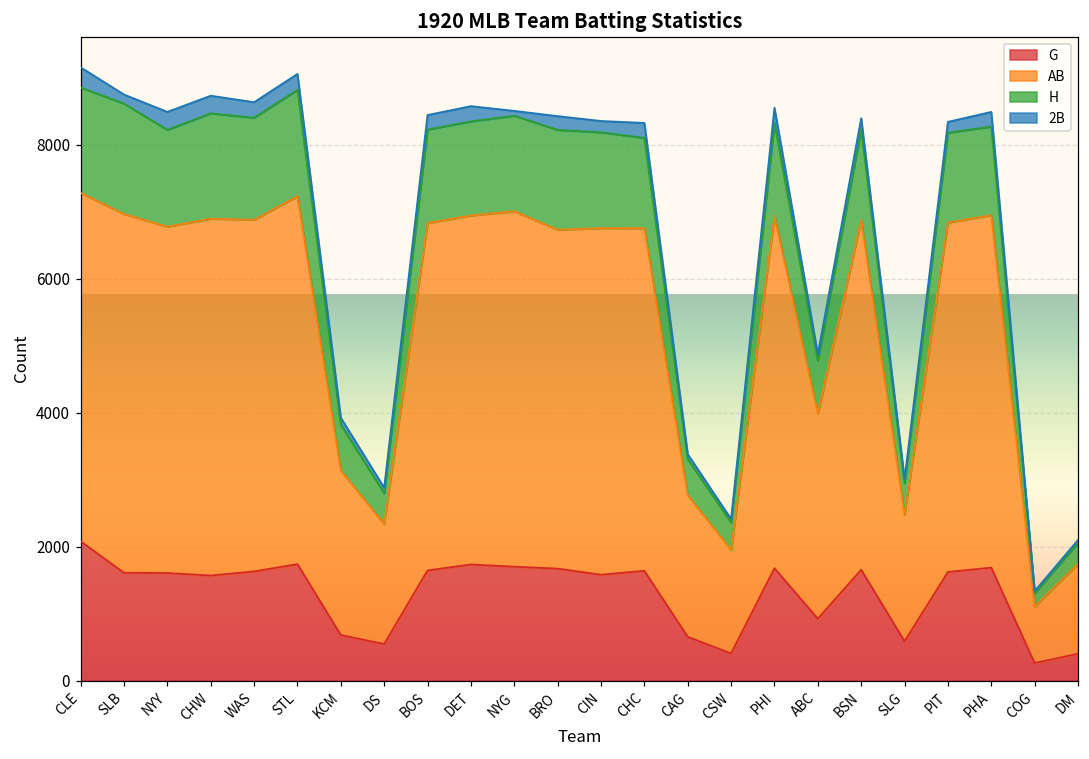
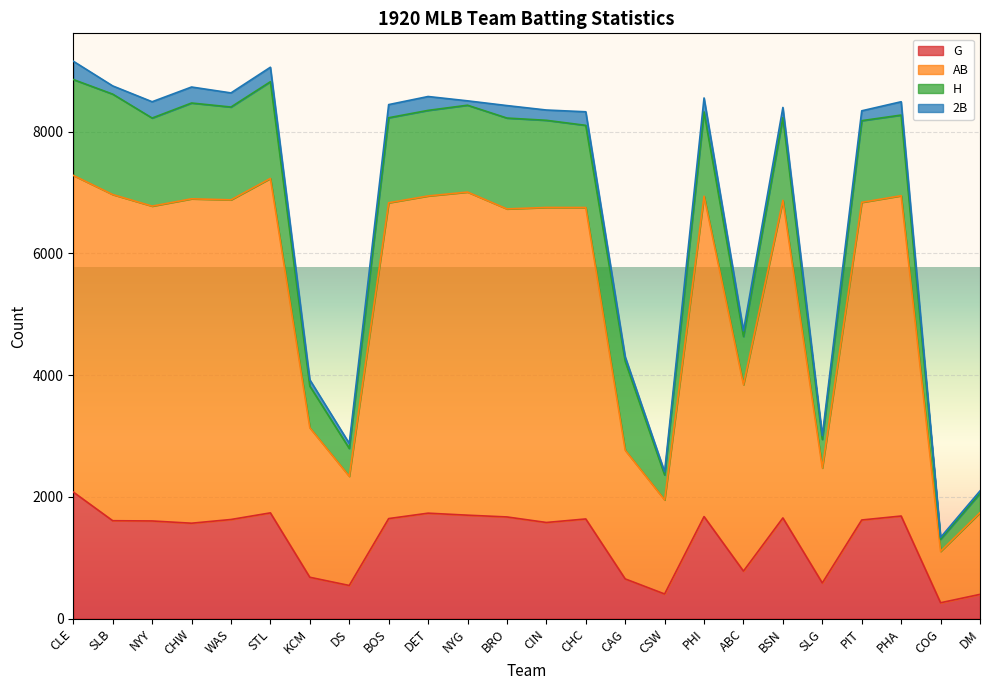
H, CAG: 500 -> 1500
G, ABC: 900 -> 800
